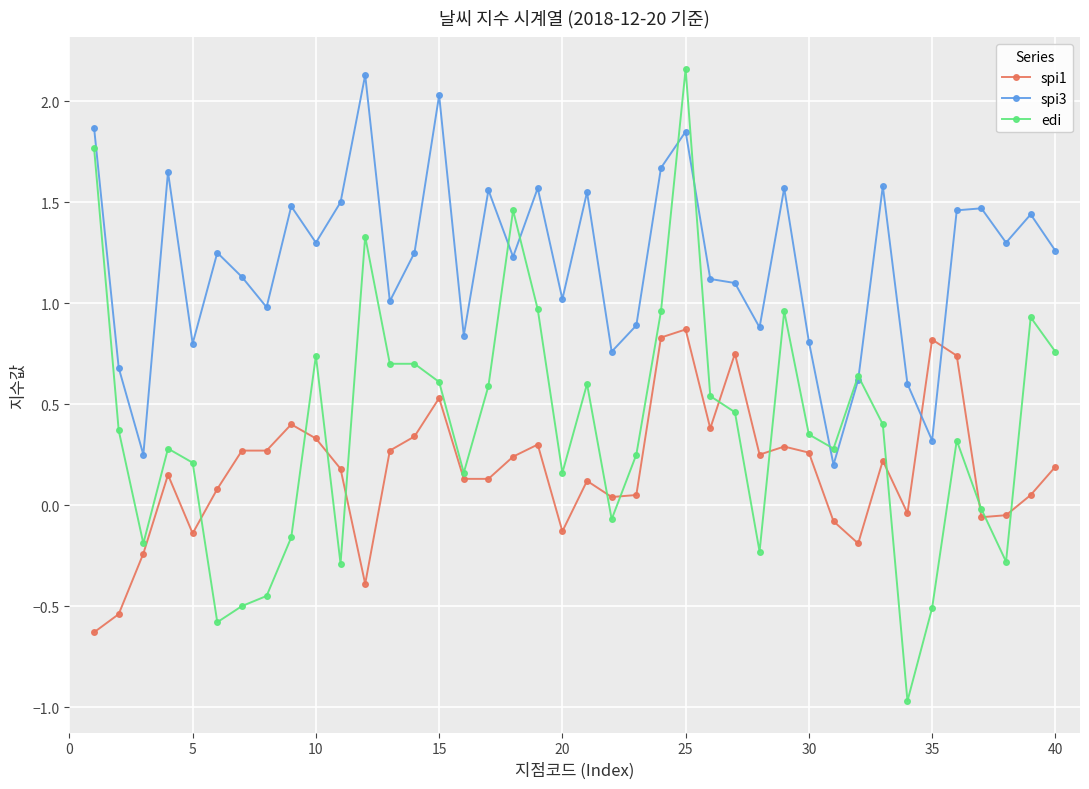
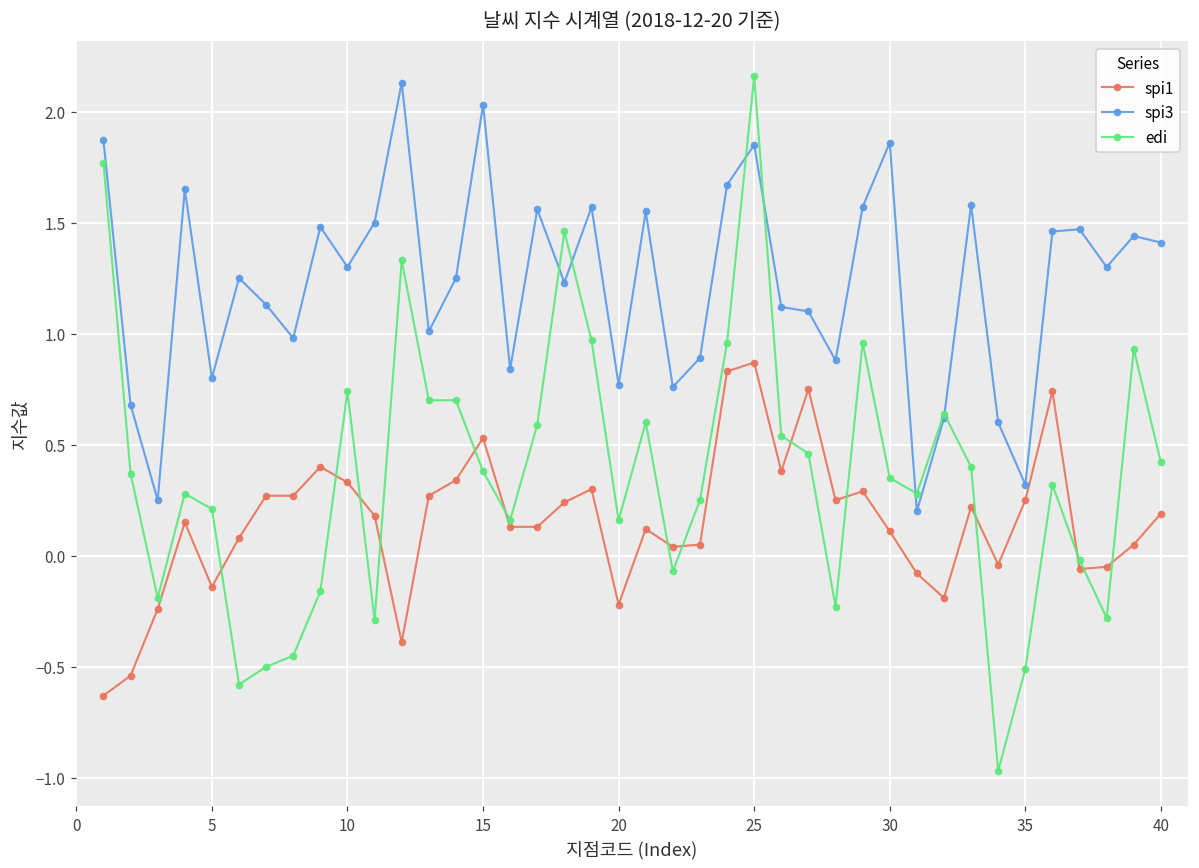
edi, 15: 0.61 -> 0.38
spi1, 20: -0.13 -> -0.22
spi3, 20: 1.02 -> 0.77
spi1, 30: 0.26 -> 0.11
spi3, 30: 0.81 -> 1.86
spi1, 35: 0.82 -> 0.25
spi3, 40: 1.26 -> 1.41
edi, 40: 0.76 -> 0.42
